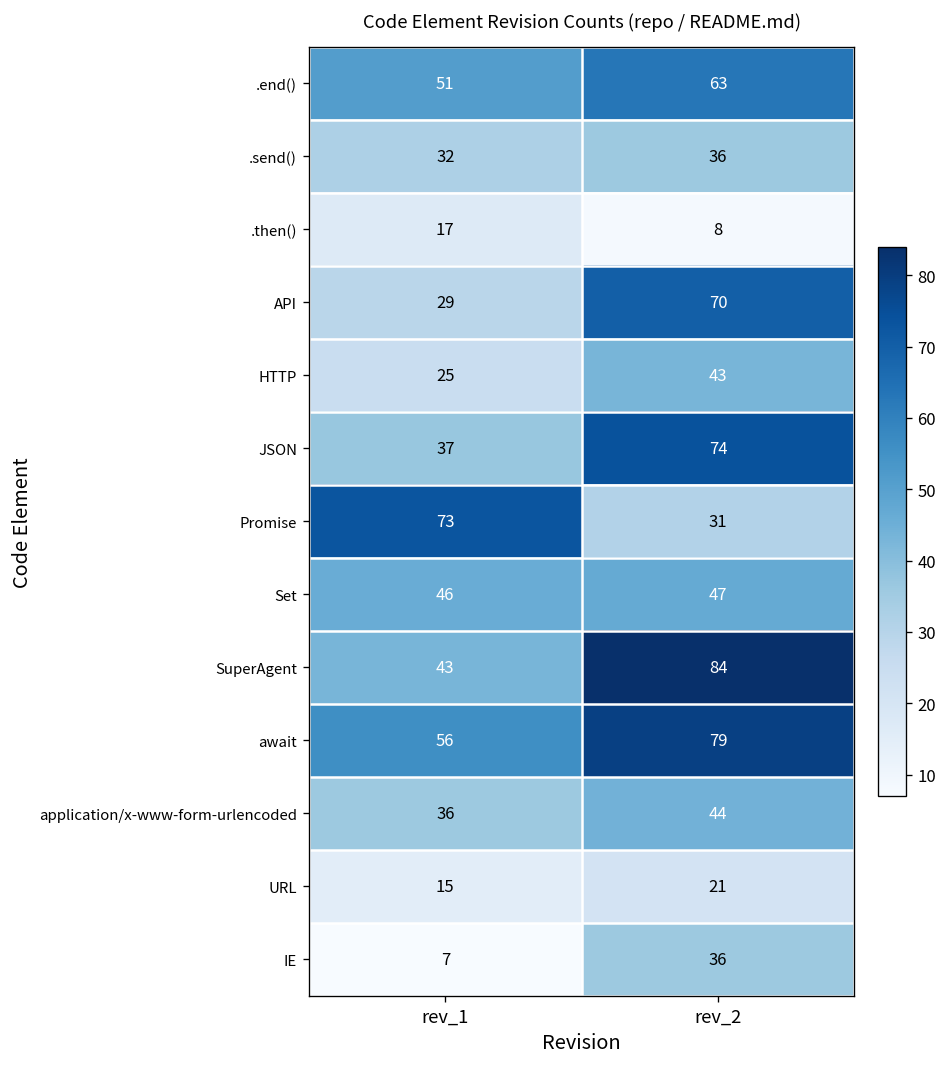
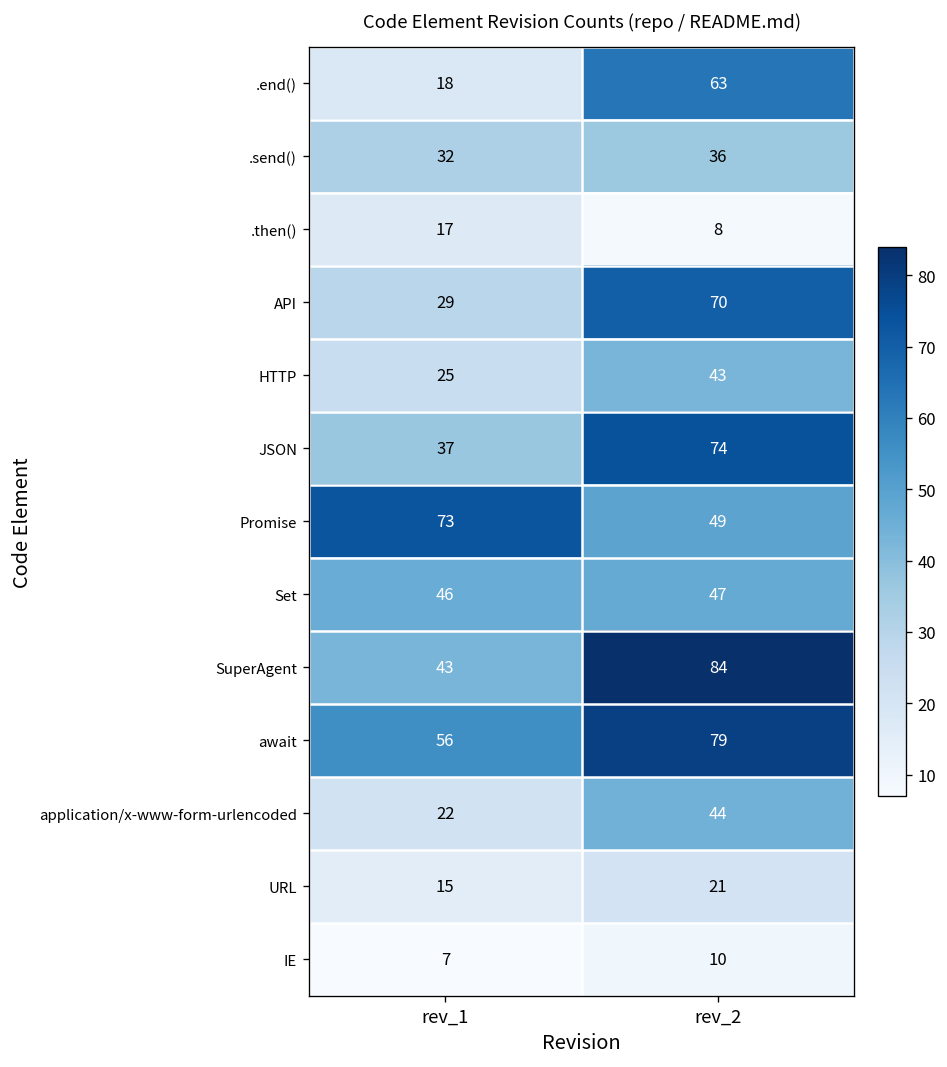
.end(), rev_1: 51 -> 18
Promise, rev_2: 31 -> 49
application/x-www-form-urlencoded, rev_1: 36 -> 22
IE, rev_2: 36 -> 10
